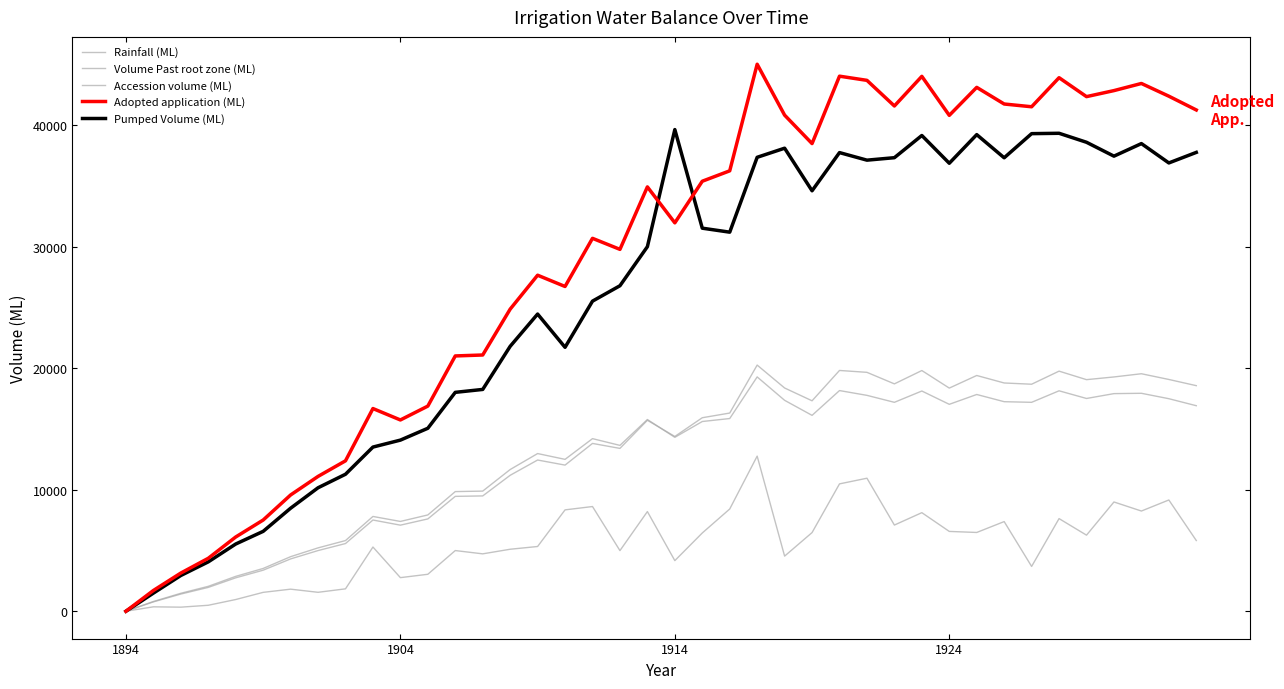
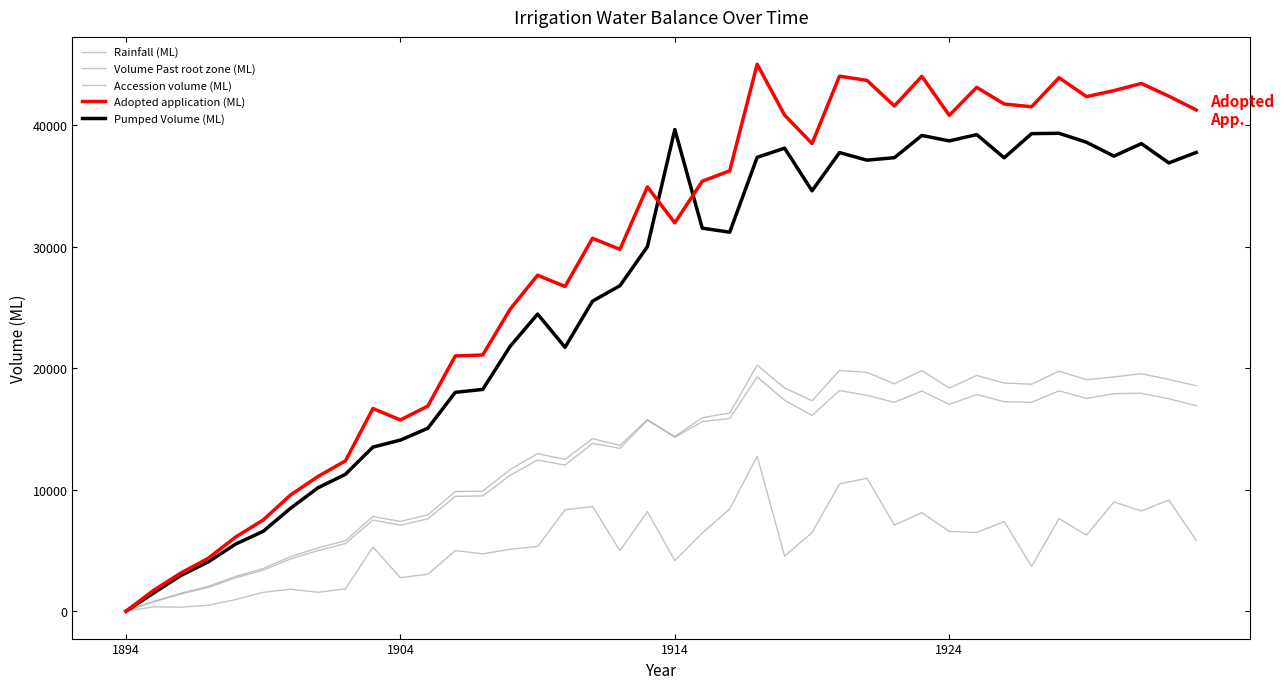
Pumped Volume (ML), 1924: 36900 -> 38700
